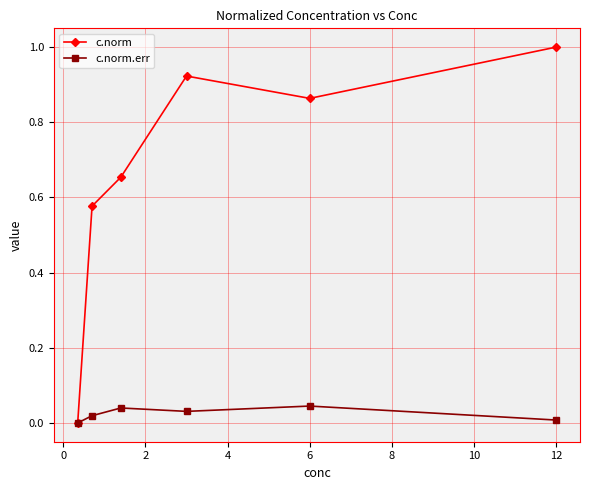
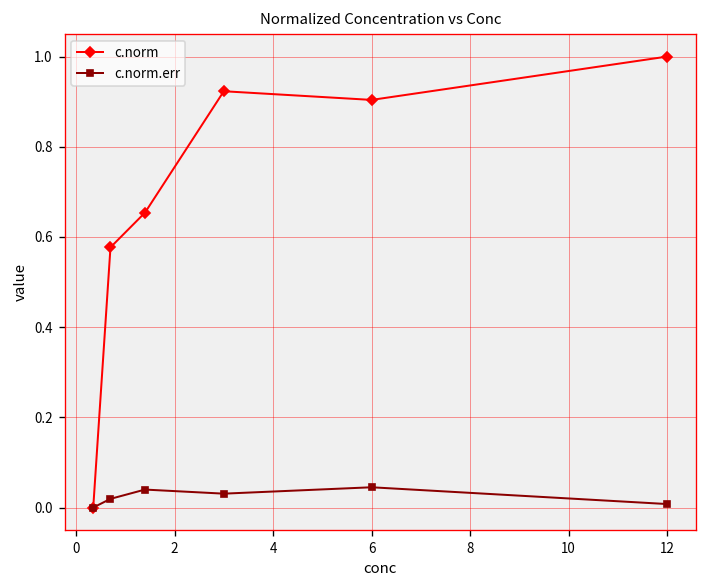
c.norm, 6: 0.86 -> 0.90
